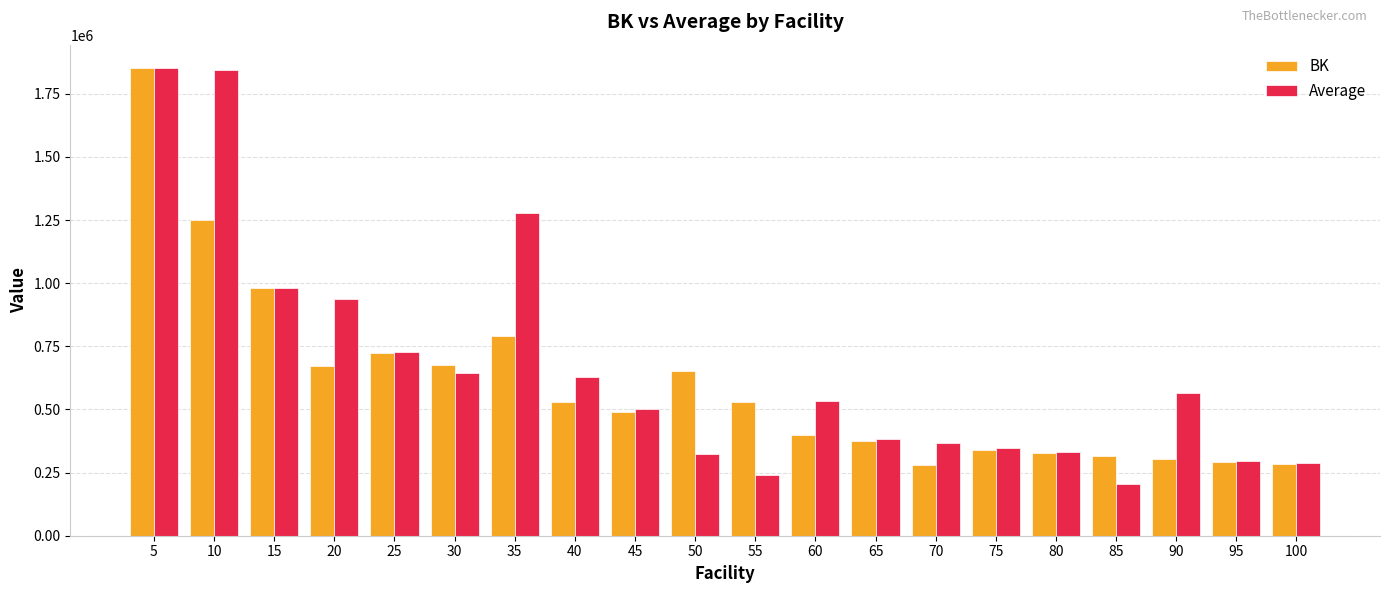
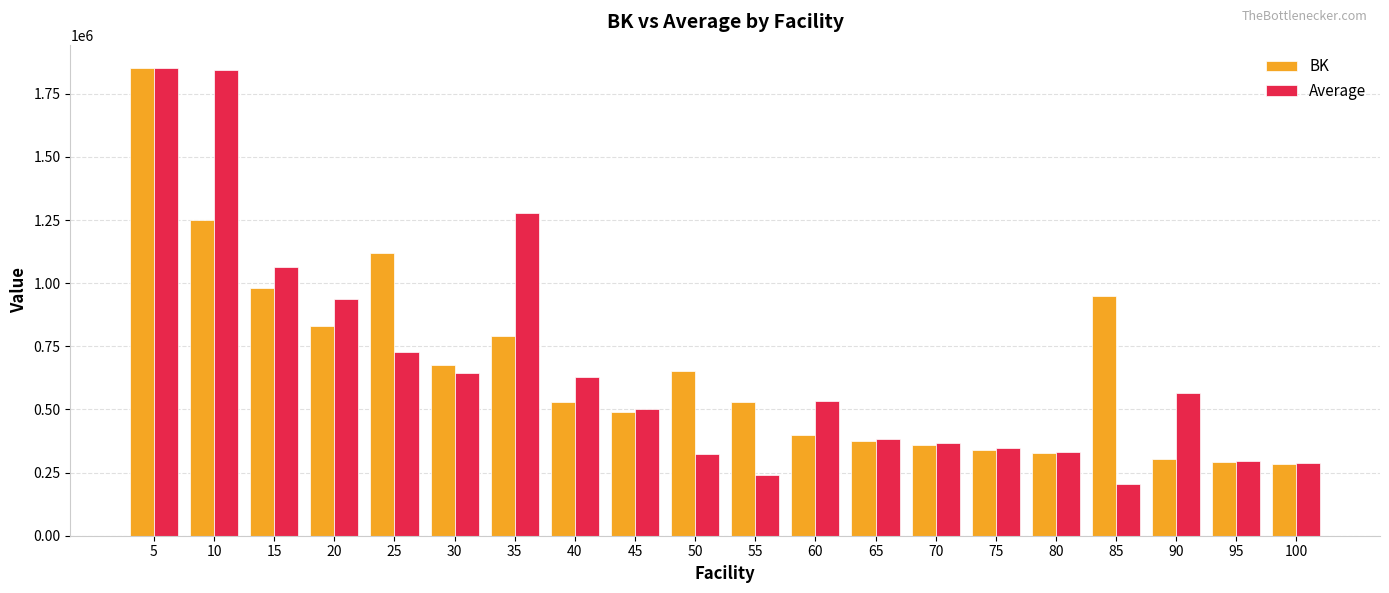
Average, 15: 980000 -> 1060000
BK, 20: 670000 -> 830000
BK, 25: 720000 -> 1120000
BK, 70: 280000 -> 360000
BK, 85: 310000 -> 950000
